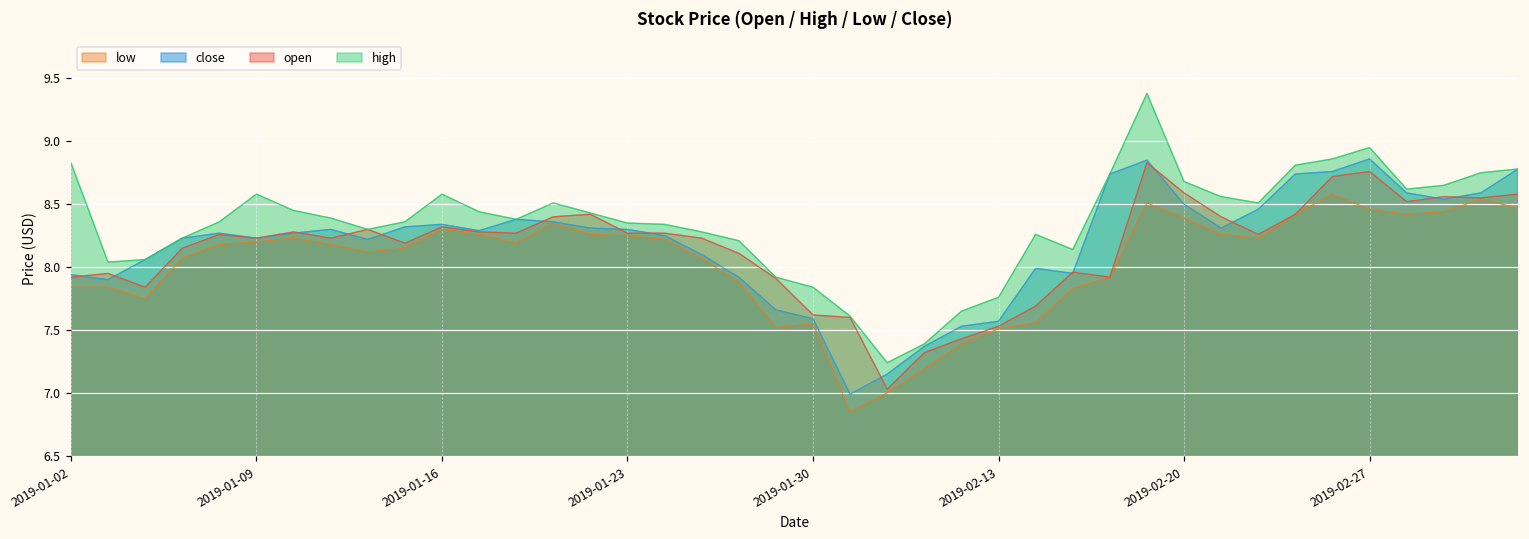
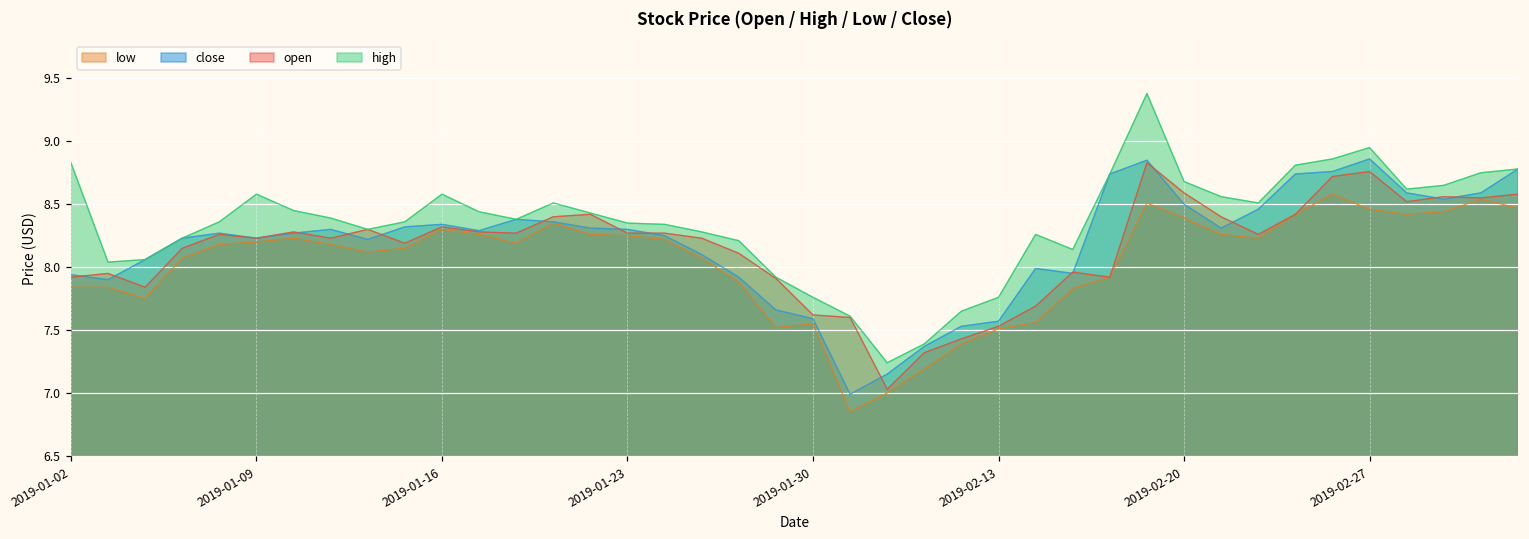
high, 2019-01-30: 7.84 -> 7.76
